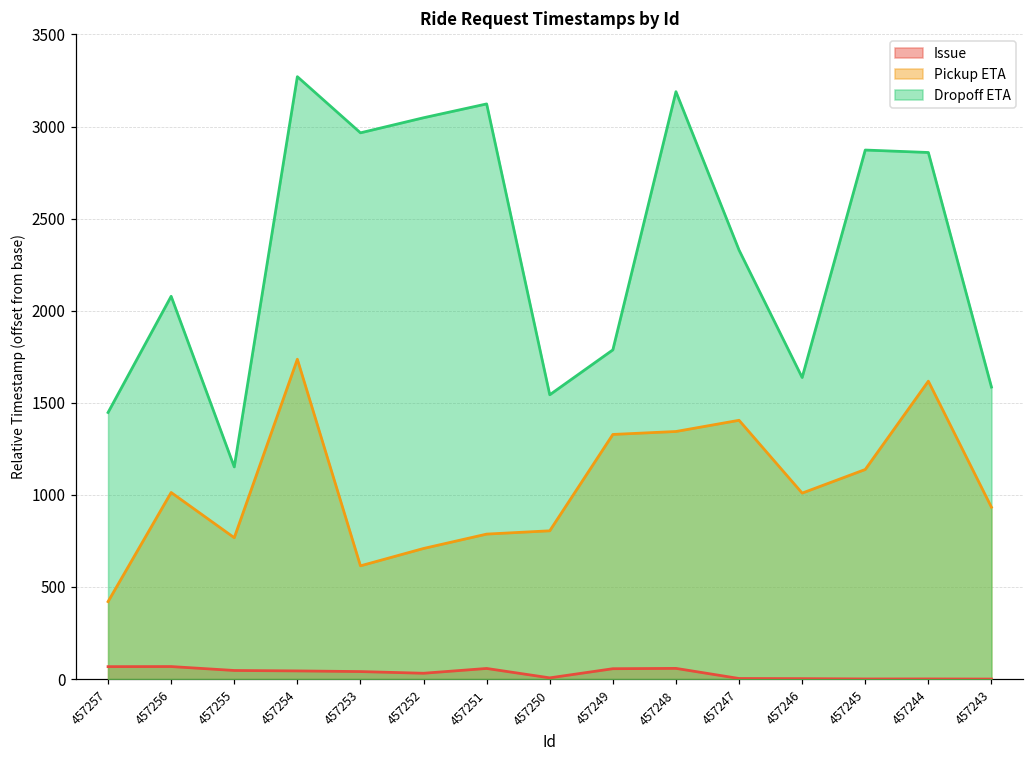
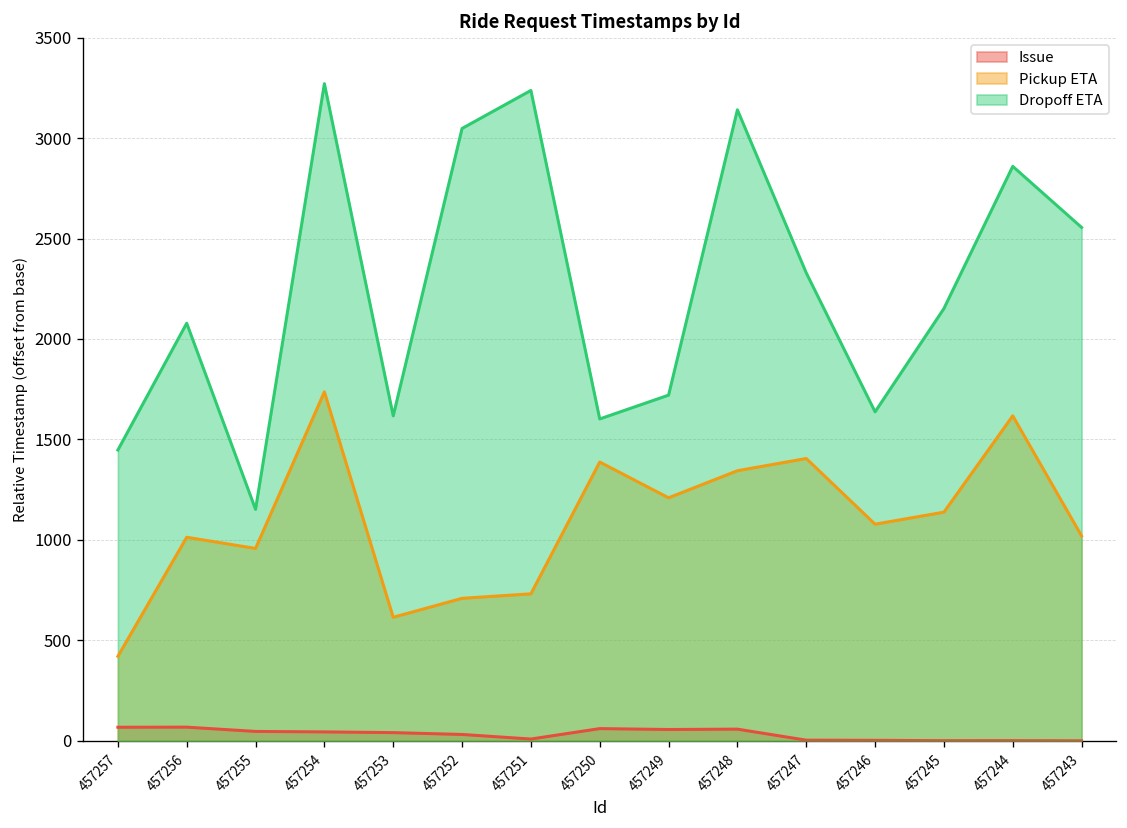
Pickup ETA, 457255: 770 -> 960
Dropoff ETA, 457253: 2970 -> 1620
Issue, 457251: 60 -> 10
Pickup ETA, 457251: 790 -> 730
Dropoff ETA, 457251: 3120 -> 3240
Issue, 457250: 10 -> 60
Pickup ETA, 457250: 810 -> 1390
Dropoff ETA, 457250: 1540 -> 1600
Pickup ETA, 457249: 1330 -> 1210
Dropoff ETA, 457249: 1790 -> 1720
Dropoff ETA, 457248: 3190 -> 3140
Pickup ETA, 457246: 1010 -> 1080
Dropoff ETA, 457245: 2870 -> 2150
Pickup ETA, 457243: 930 -> 1020
Dropoff ETA, 457243: 1590 -> 2560
